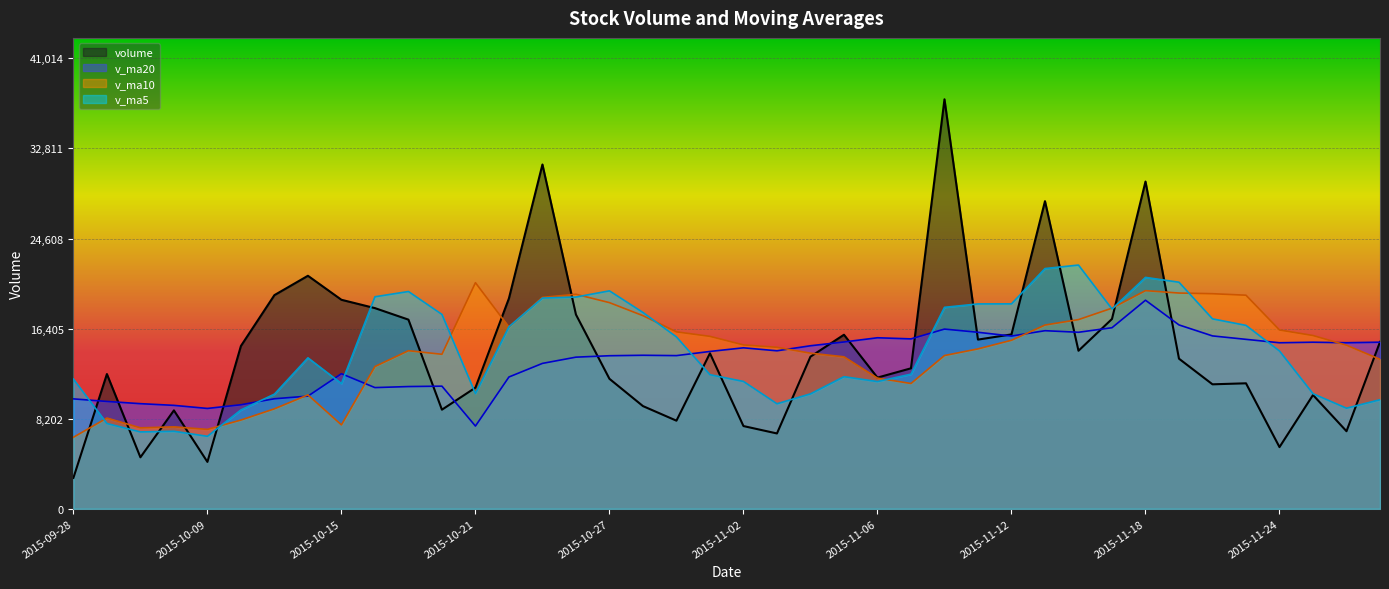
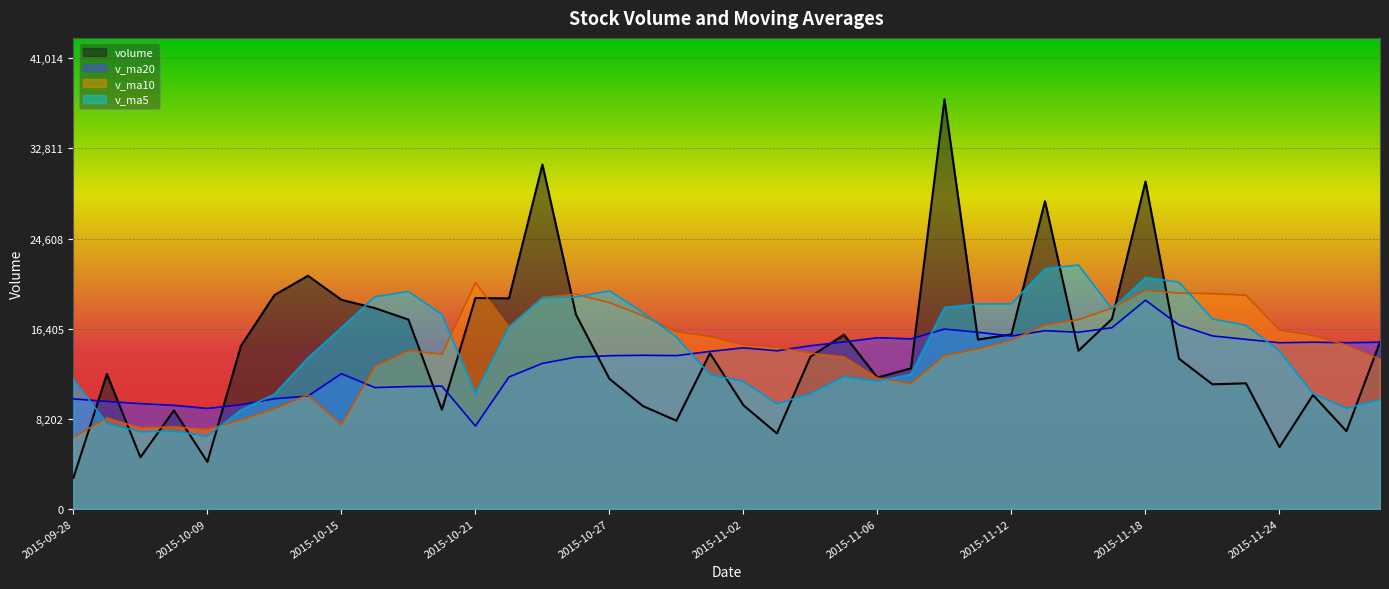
v_ma5, 2015-10-15: 11,400 -> 16,500
volume, 2015-10-21: 11,000 -> 19,200
volume, 2015-11-02: 7,500 -> 9,400
